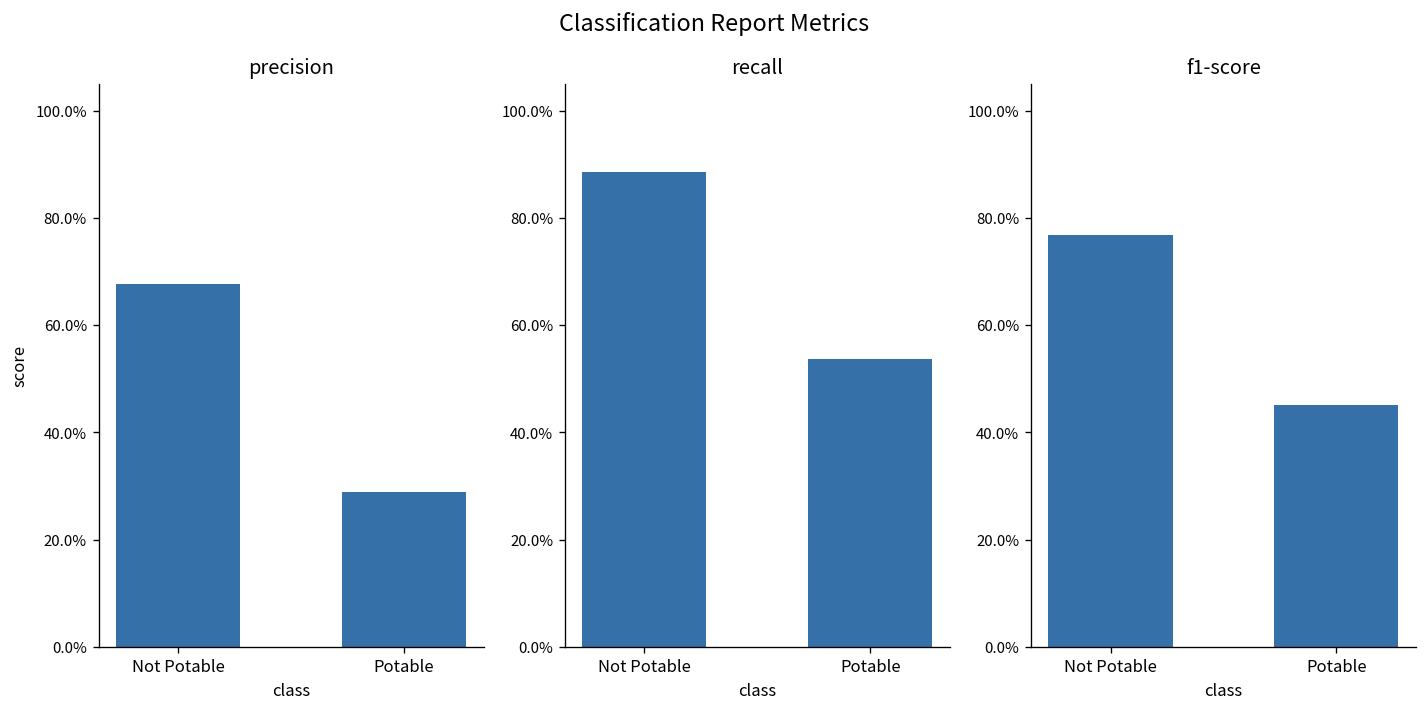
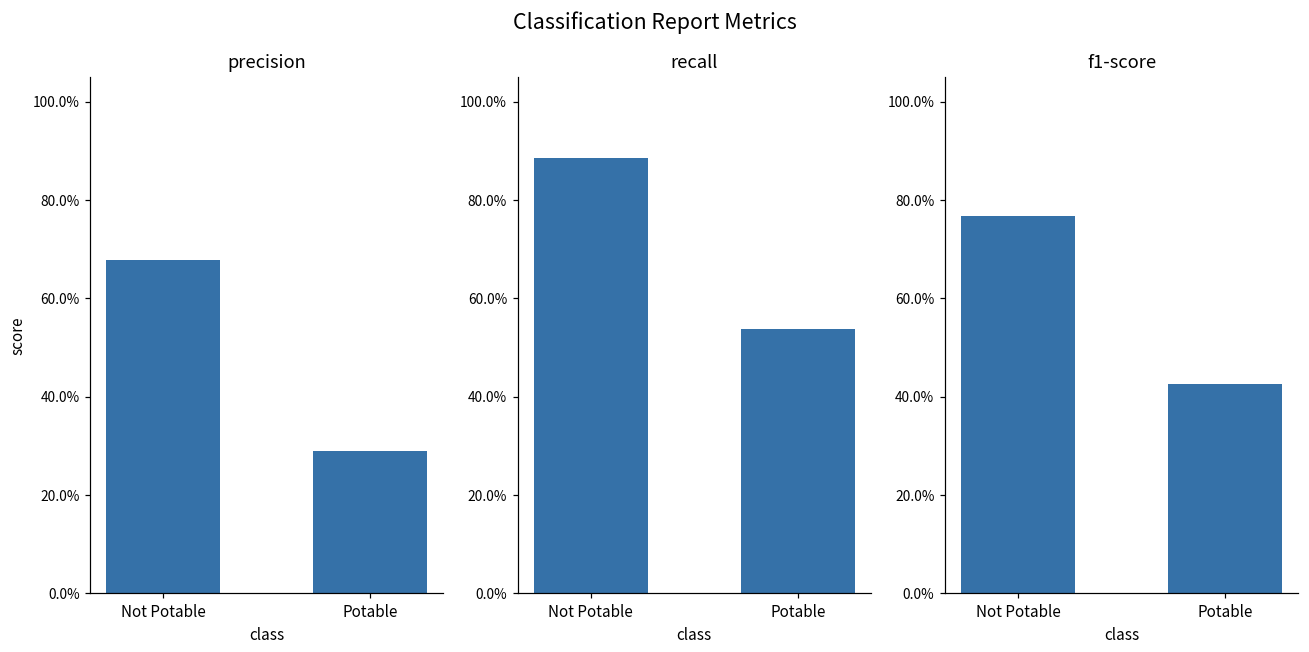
f1-score, Potable: 45% -> 43%
